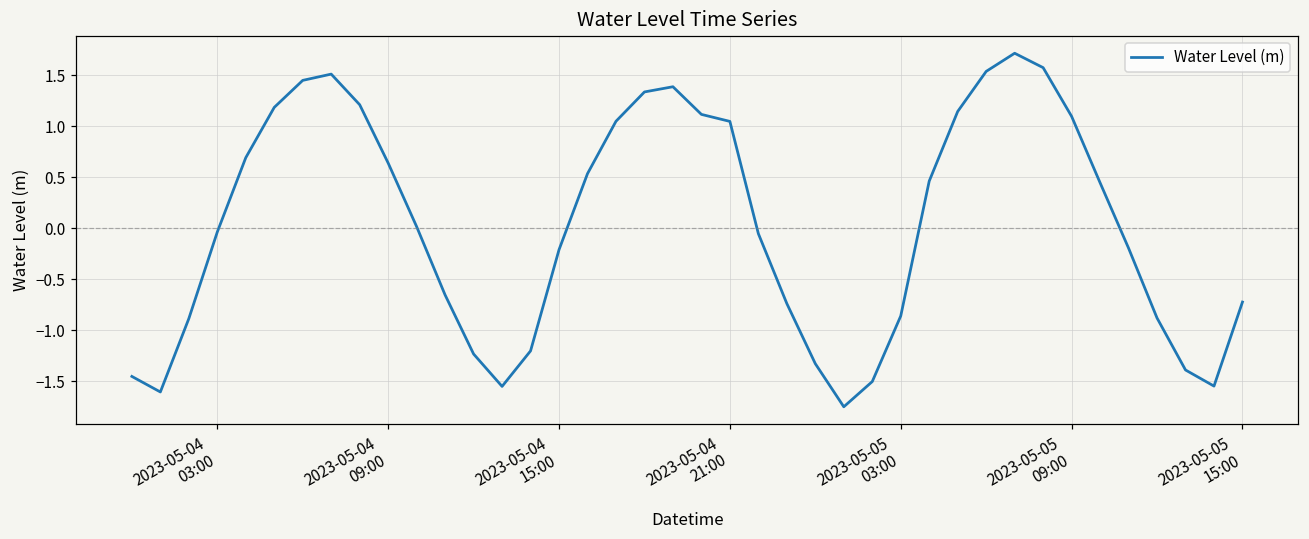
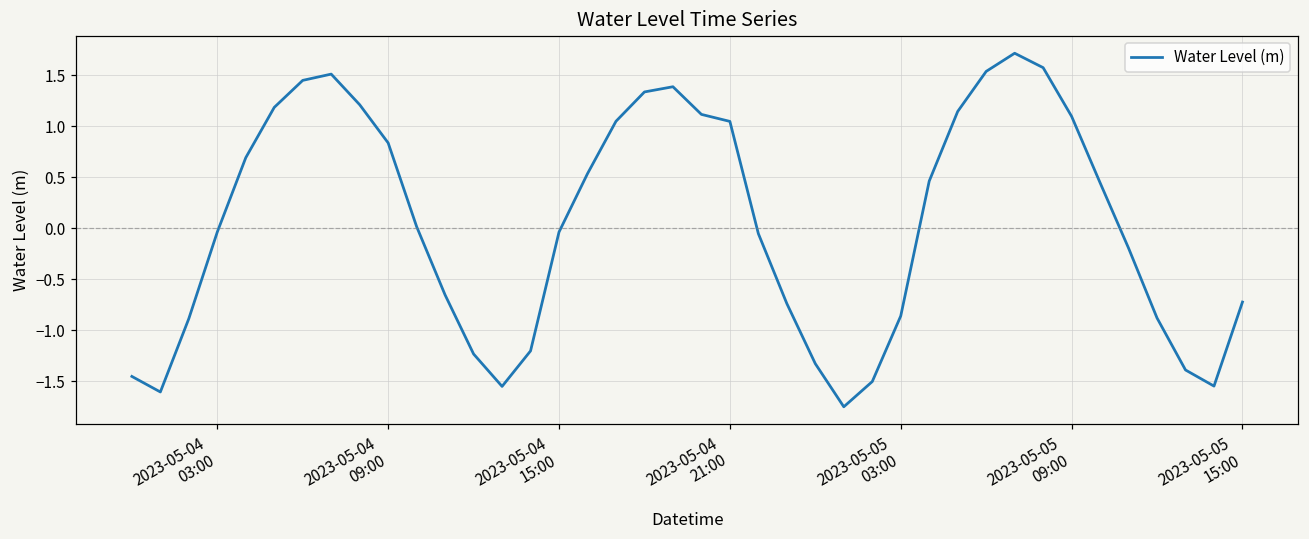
2023-05-04 09:00: 0.6 -> 0.8
2023-05-04 15:00: -0.2 -> 0.0
